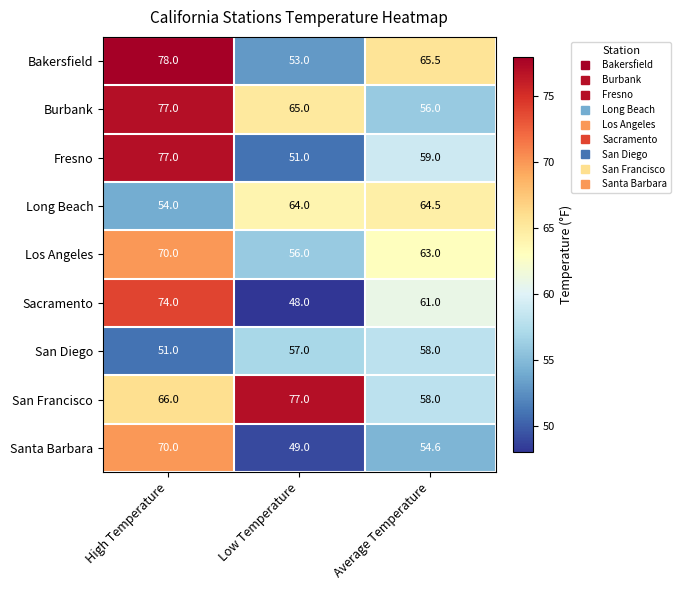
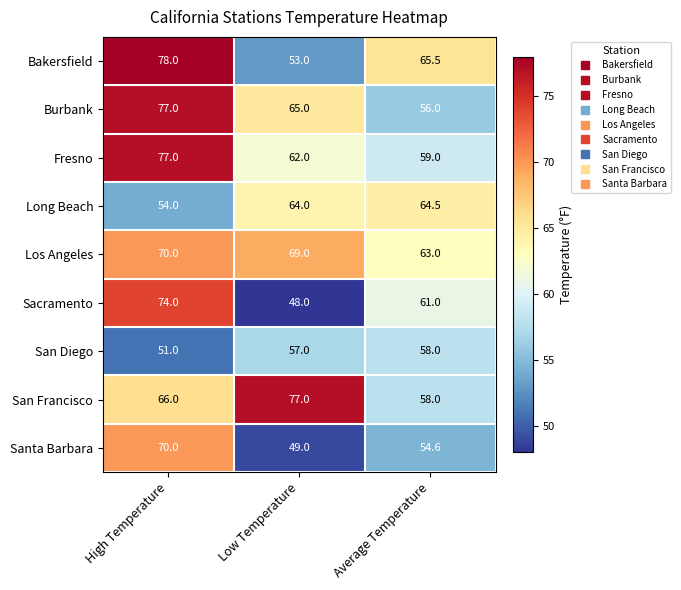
Fresno, Low Temperature: 51.0 -> 62.0
Los Angeles, Low Temperature: 56.0 -> 69.0
